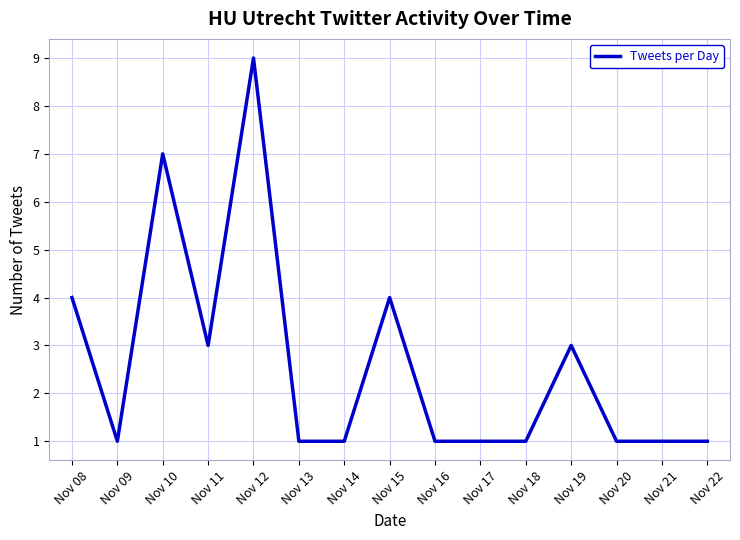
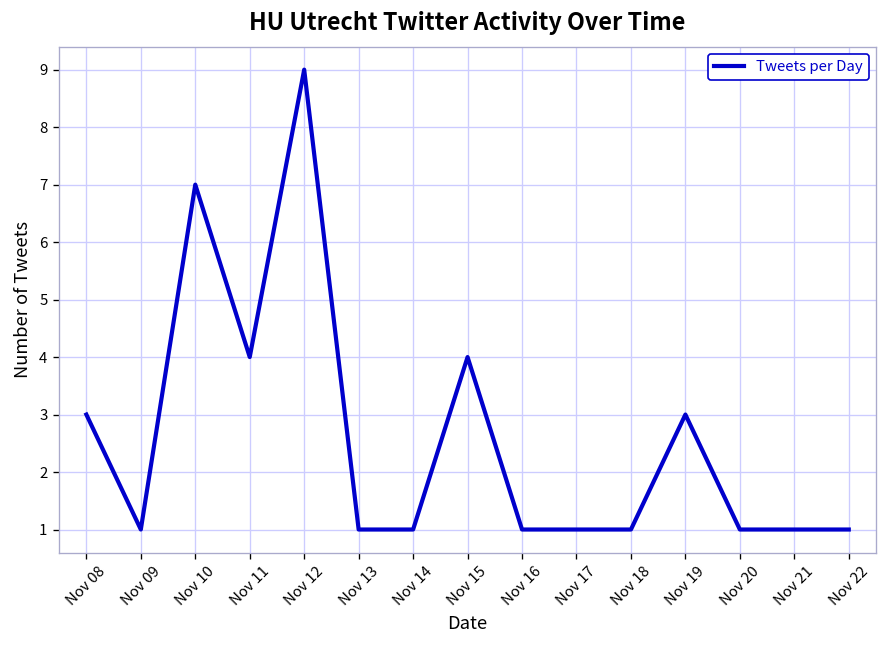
Nov 08: 4 -> 3
Nov 11: 3 -> 4
